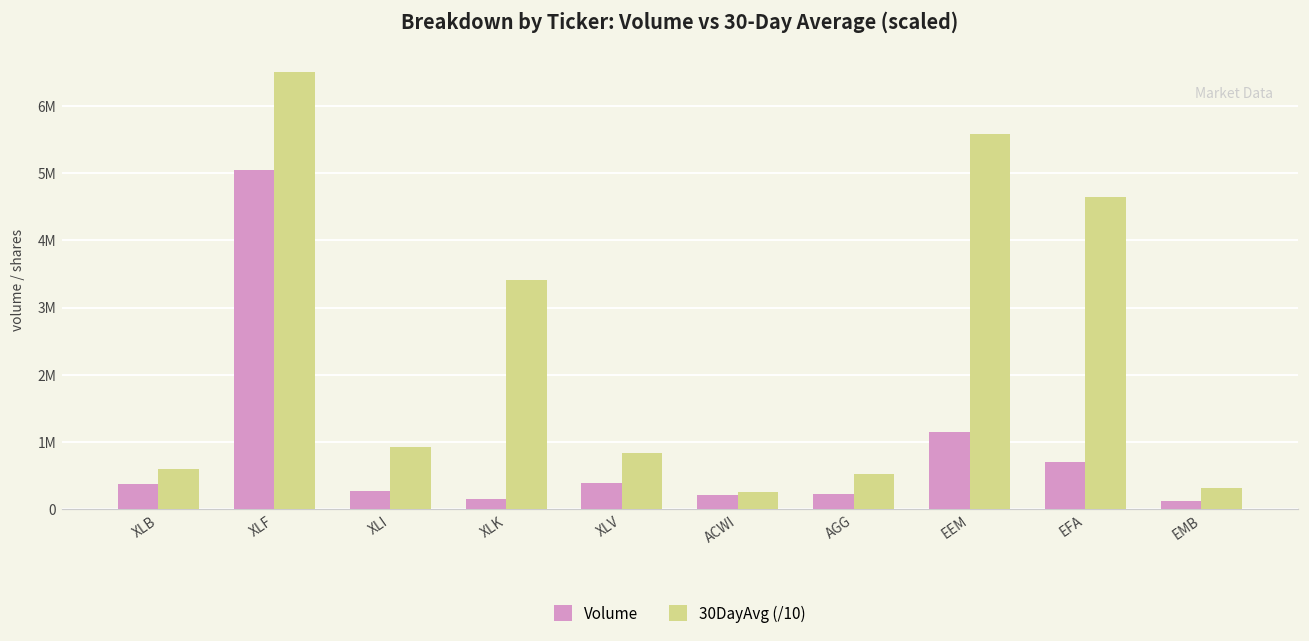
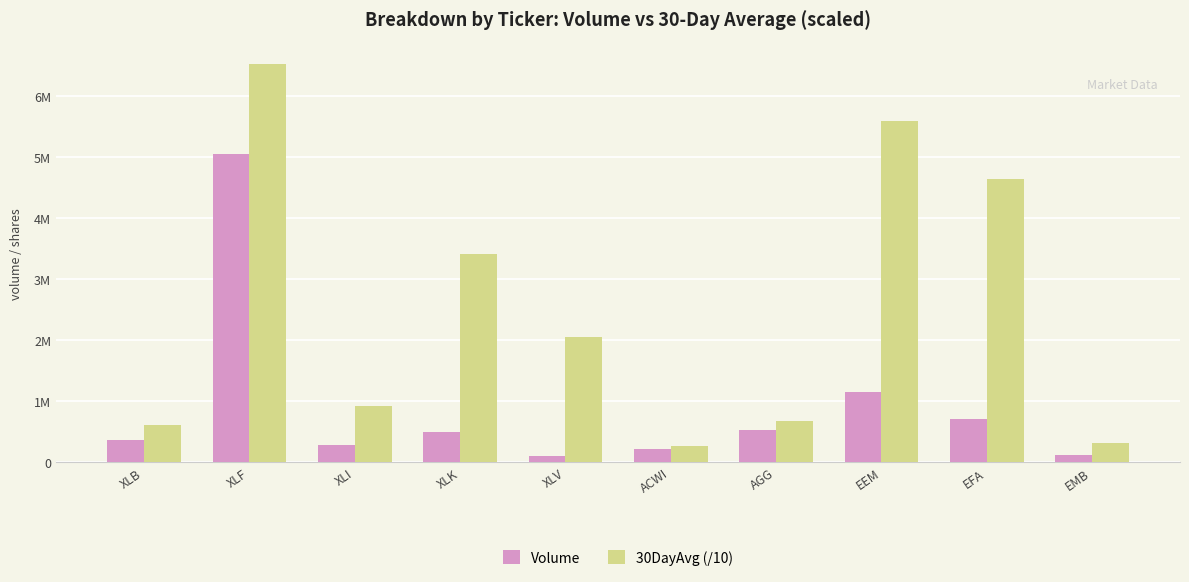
Volume, XLK: 200000 -> 500000
Volume, XLV: 400000 -> 100000
30DayAvg (/10), XLV: 800000 -> 2100000
Volume, AGG: 200000 -> 500000
30DayAvg (/10), AGG: 500000 -> 700000
